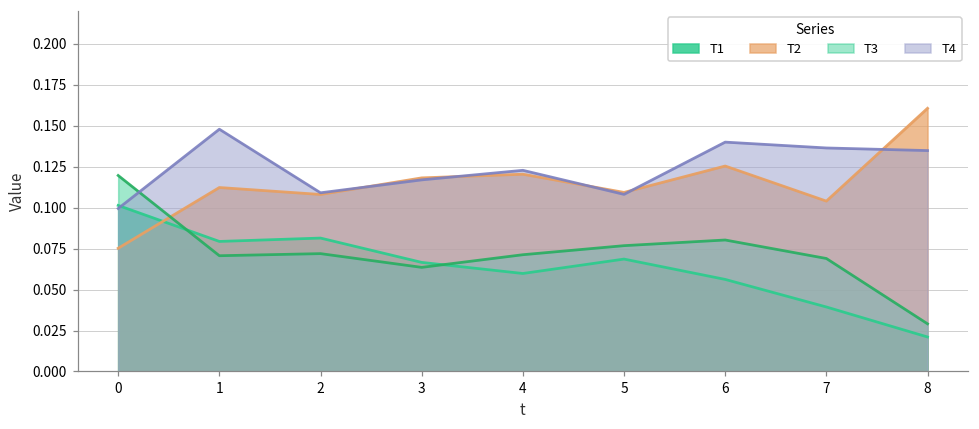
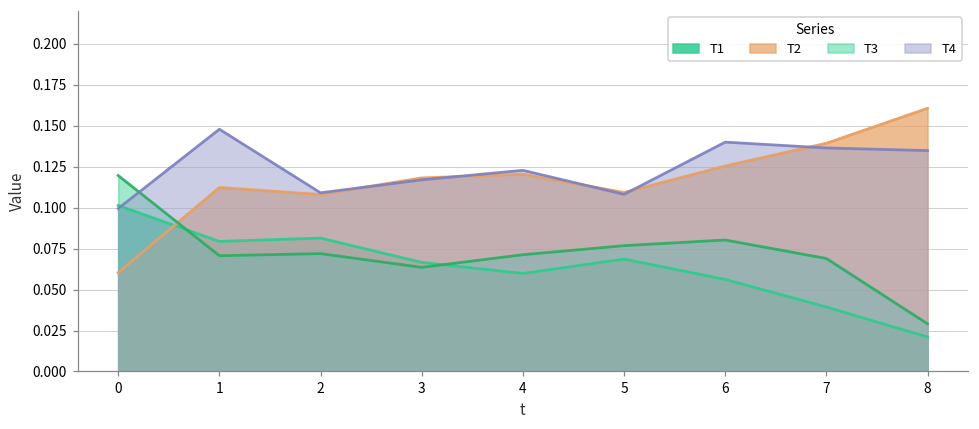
T2, 0: 0.075 -> 0.060
T2, 7: 0.104 -> 0.139
